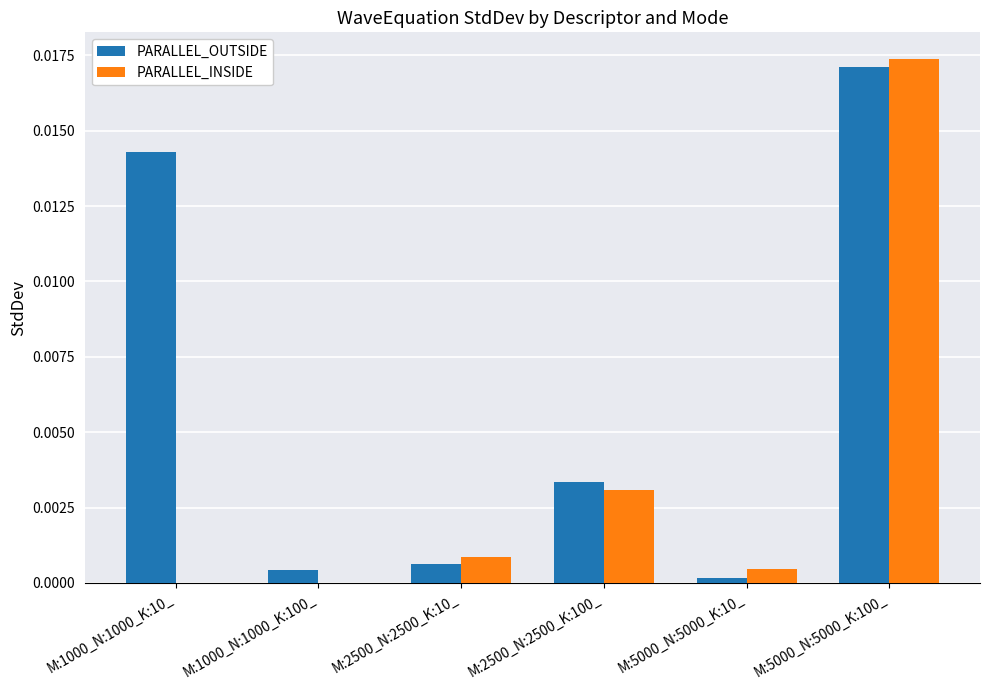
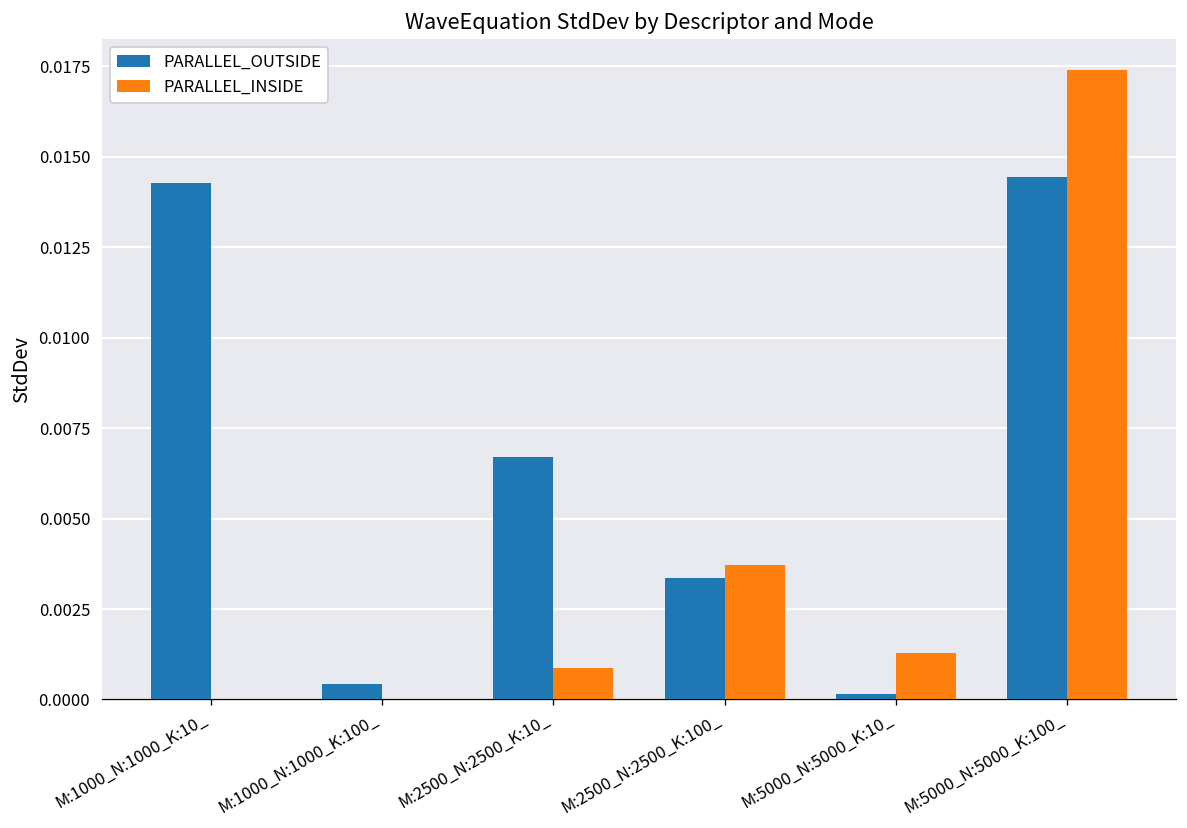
PARALLEL_OUTSIDE, M:2500_N:2500_K:10_: 0.0006 -> 0.0067
PARALLEL_INSIDE, M:2500_N:2500_K:100_: 0.0031 -> 0.0037
PARALLEL_INSIDE, M:5000_N:5000_K:10_: 0.0004 -> 0.0013
PARALLEL_OUTSIDE, M:5000_N:5000_K:100_: 0.0171 -> 0.0144
